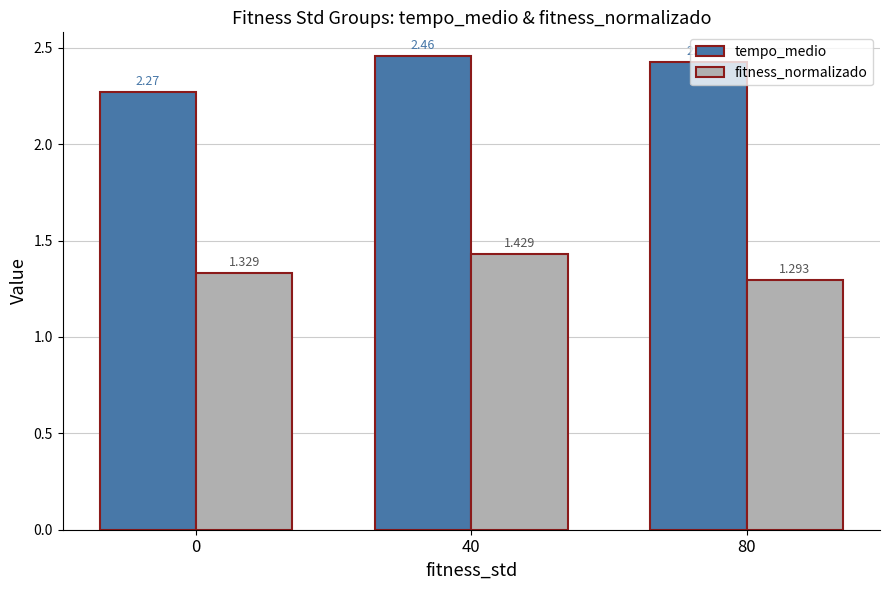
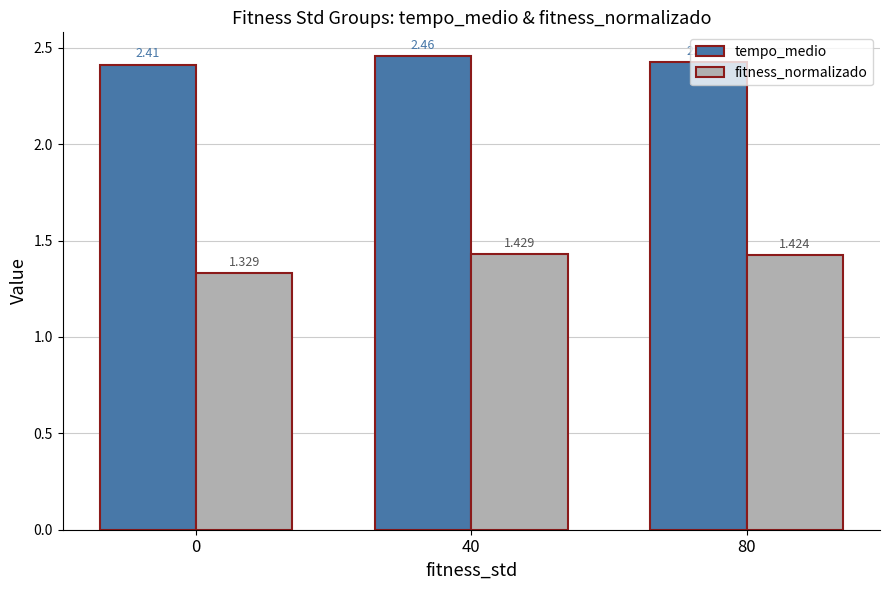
tempo_medio, 0: 2.27 -> 2.41
fitness_normalizado, 80: 1.293 -> 1.424
